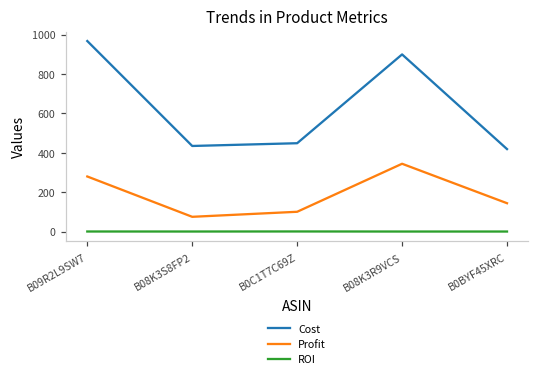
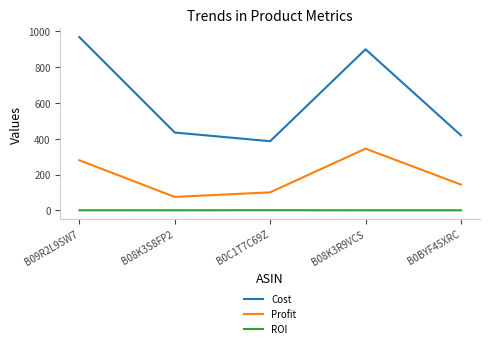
Cost, B0C1T7C69Z: 450 -> 390
